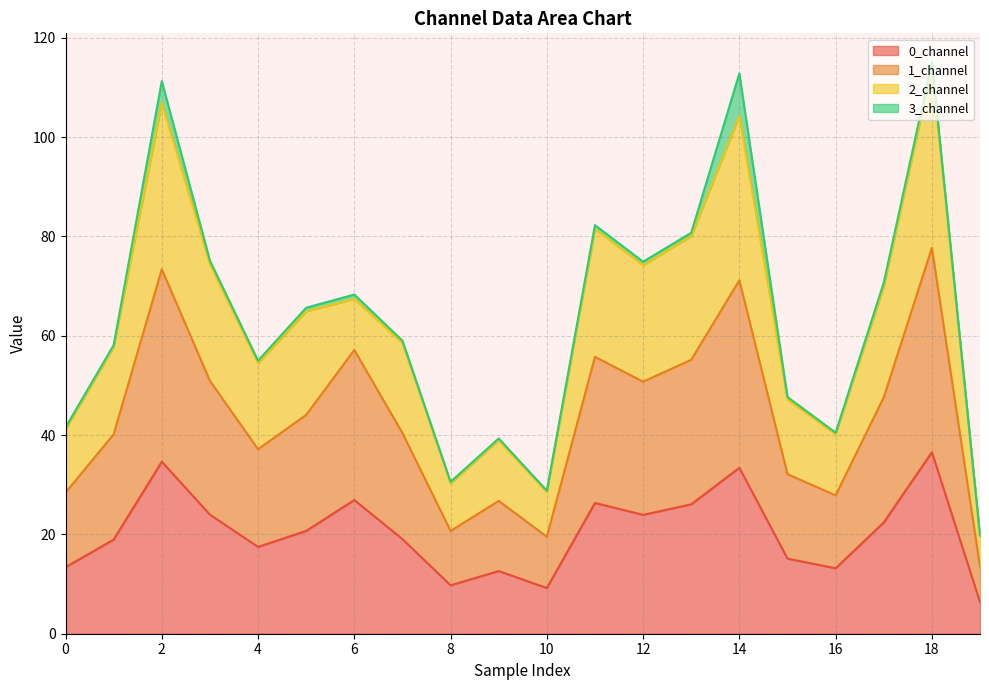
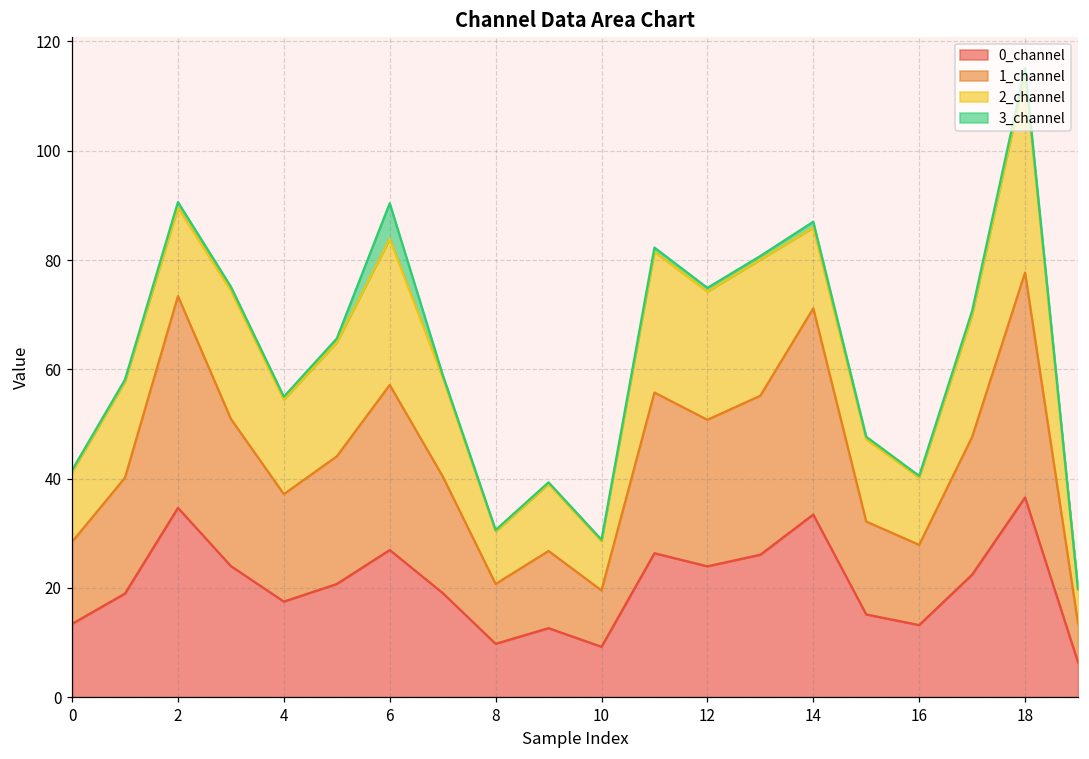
2_channel, 2: 34 -> 16
3_channel, 2: 4 -> 1
2_channel, 6: 10 -> 27
3_channel, 6: 1 -> 7
2_channel, 14: 33 -> 15
3_channel, 14: 9 -> 1
